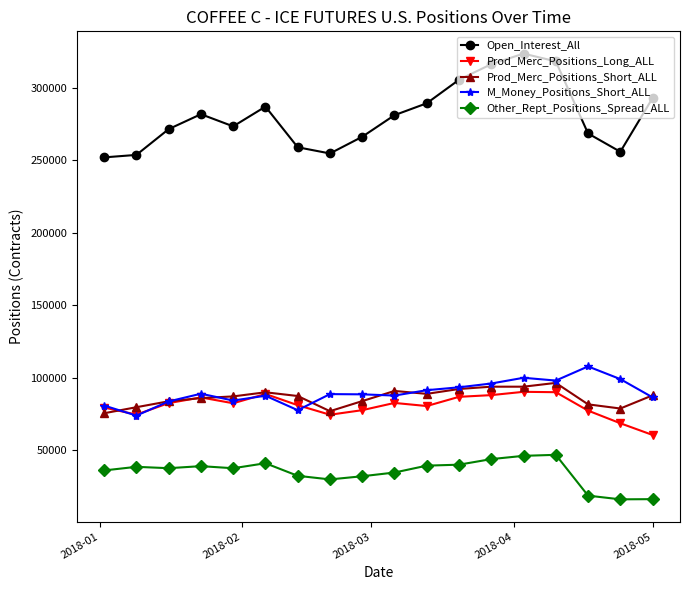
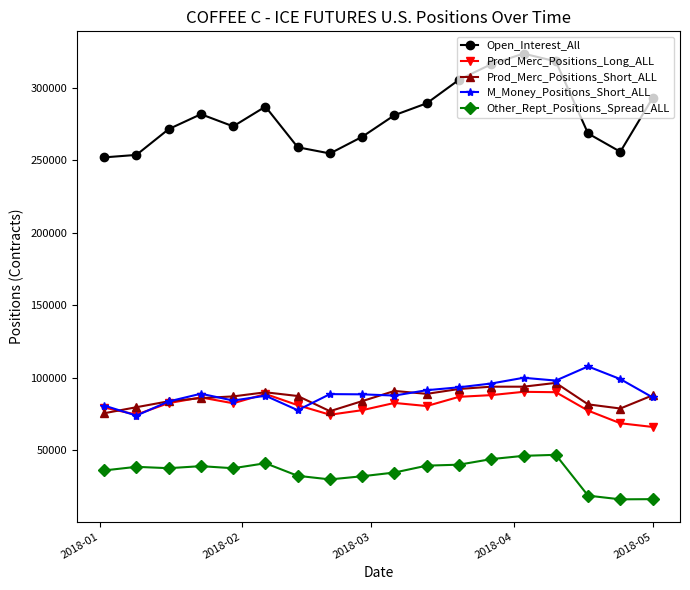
Prod_Merc_Positions_Long_ALL, 2018-05: 61000 -> 66000
